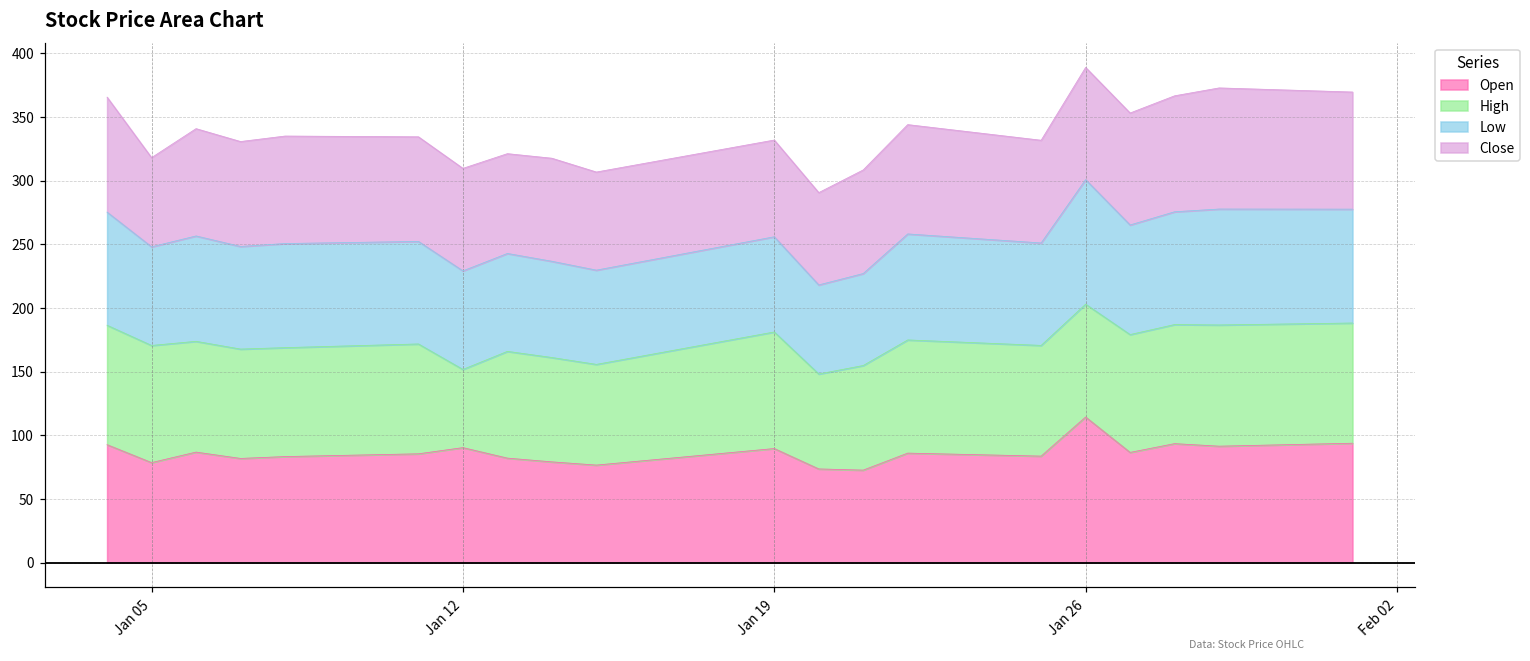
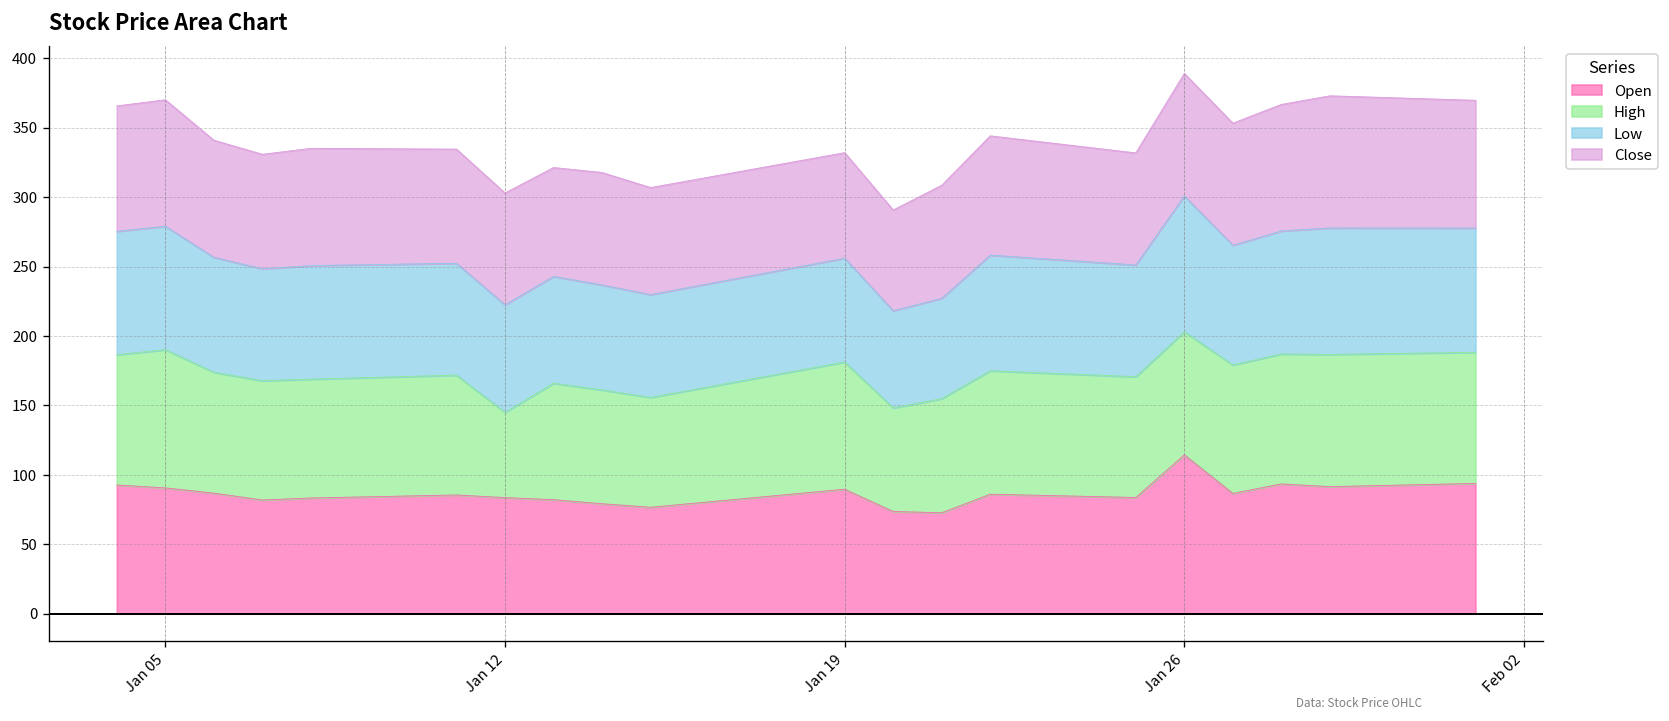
Open, Jan 05: 79 -> 91
High, Jan 05: 92 -> 100
Low, Jan 05: 77 -> 89
Close, Jan 05: 70 -> 91
Open, Jan 12: 90 -> 84
